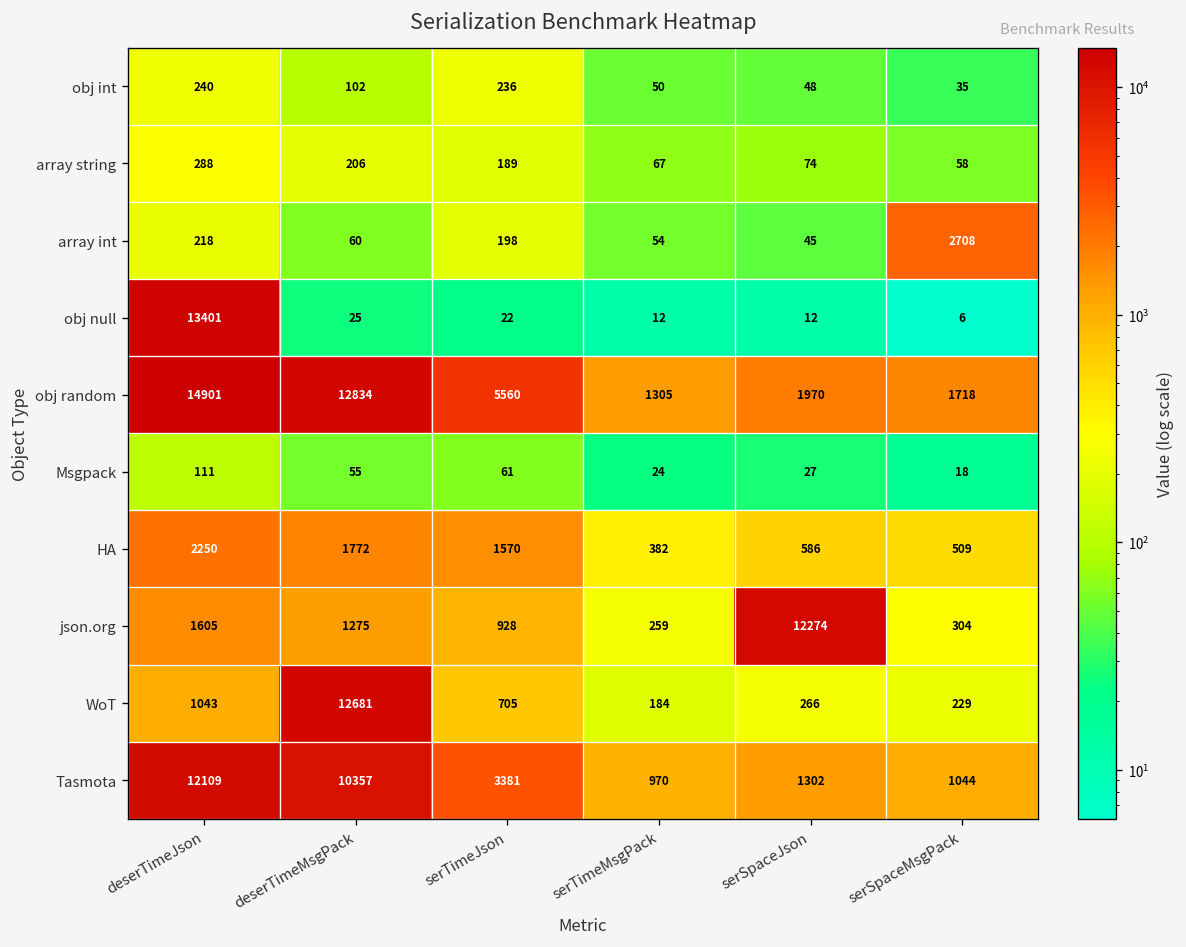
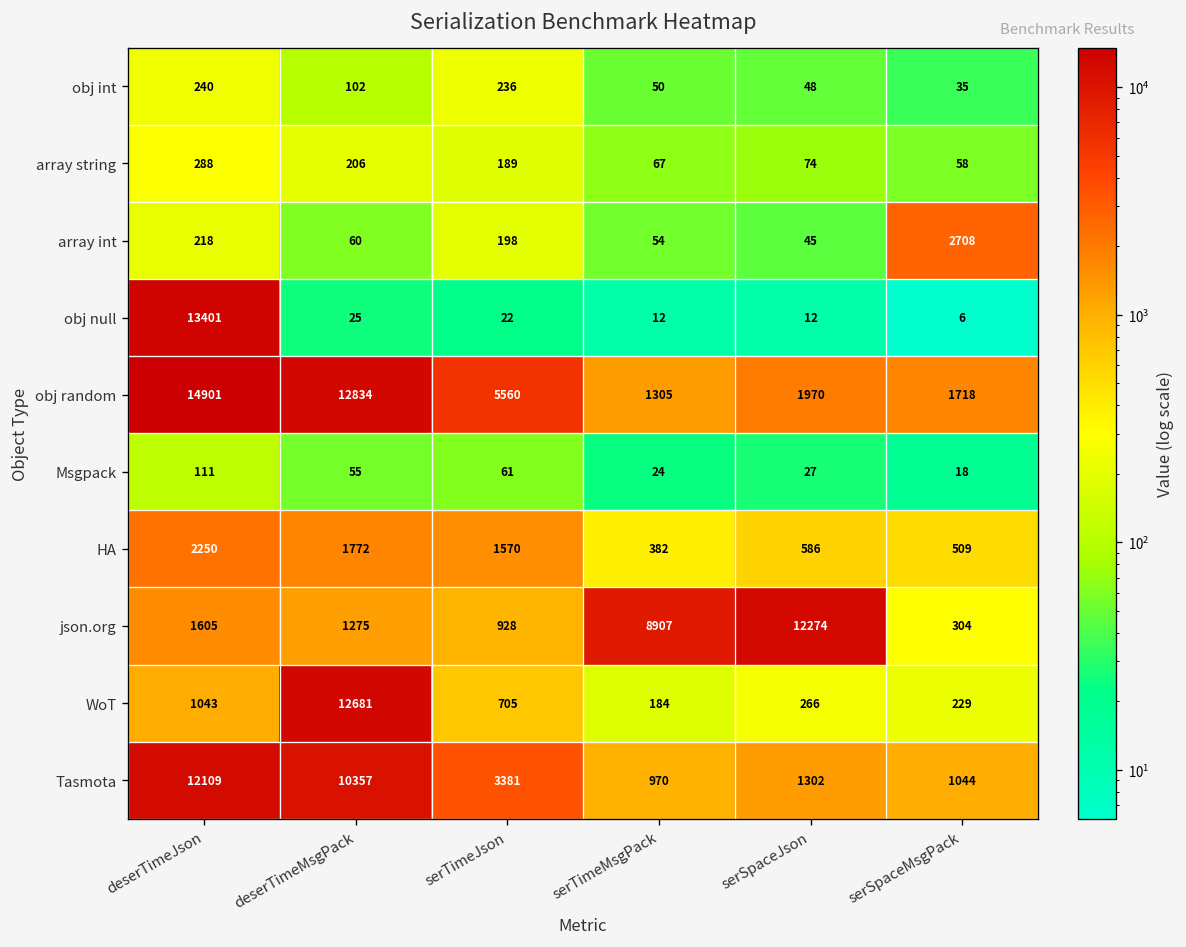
json.org, serTimeMsgPack: 259 -> 8907
